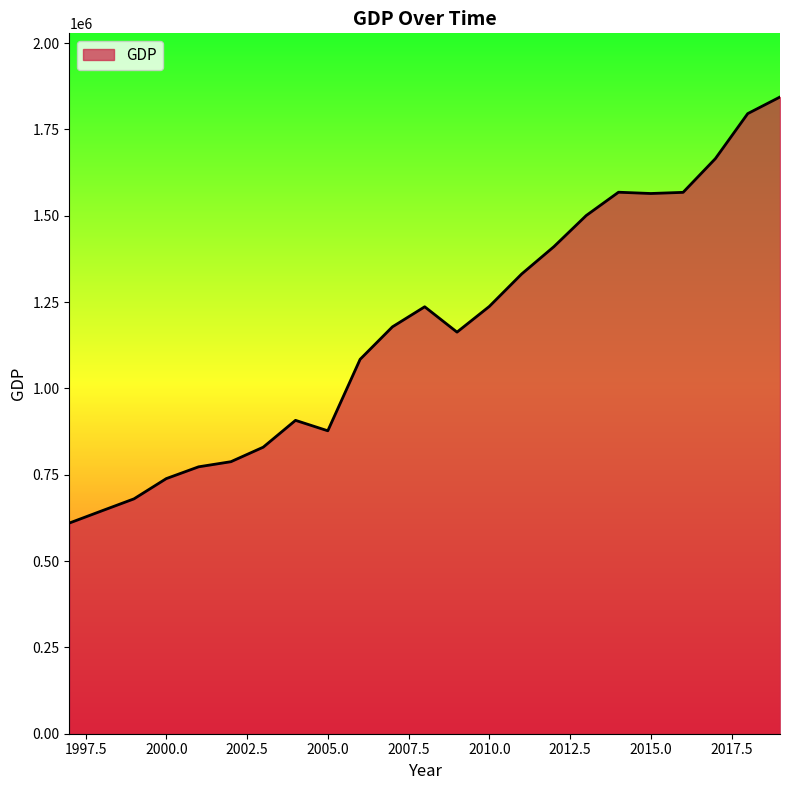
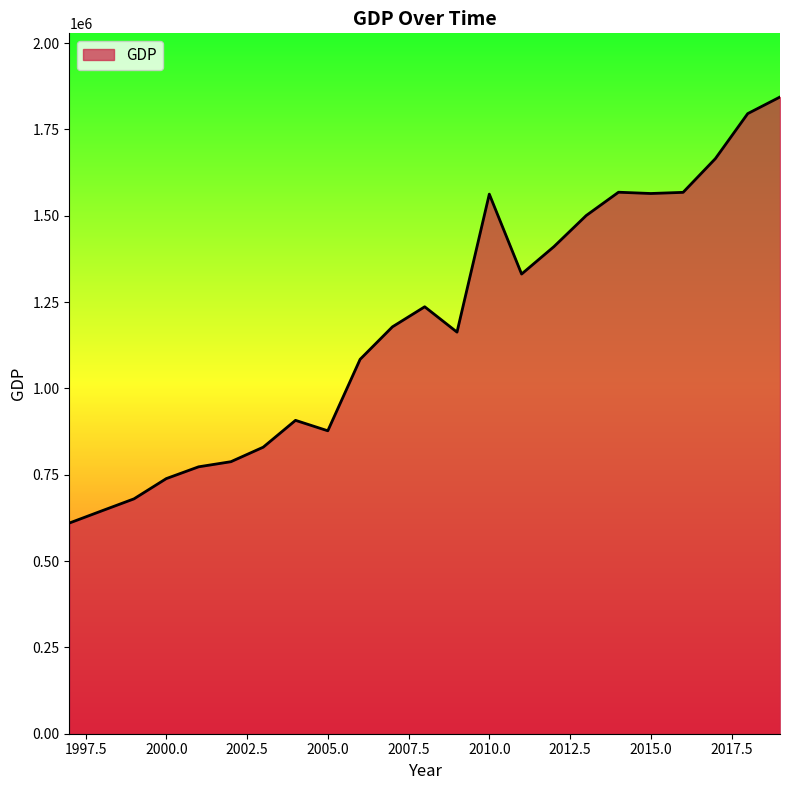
2010.0: 1240000 -> 1560000
